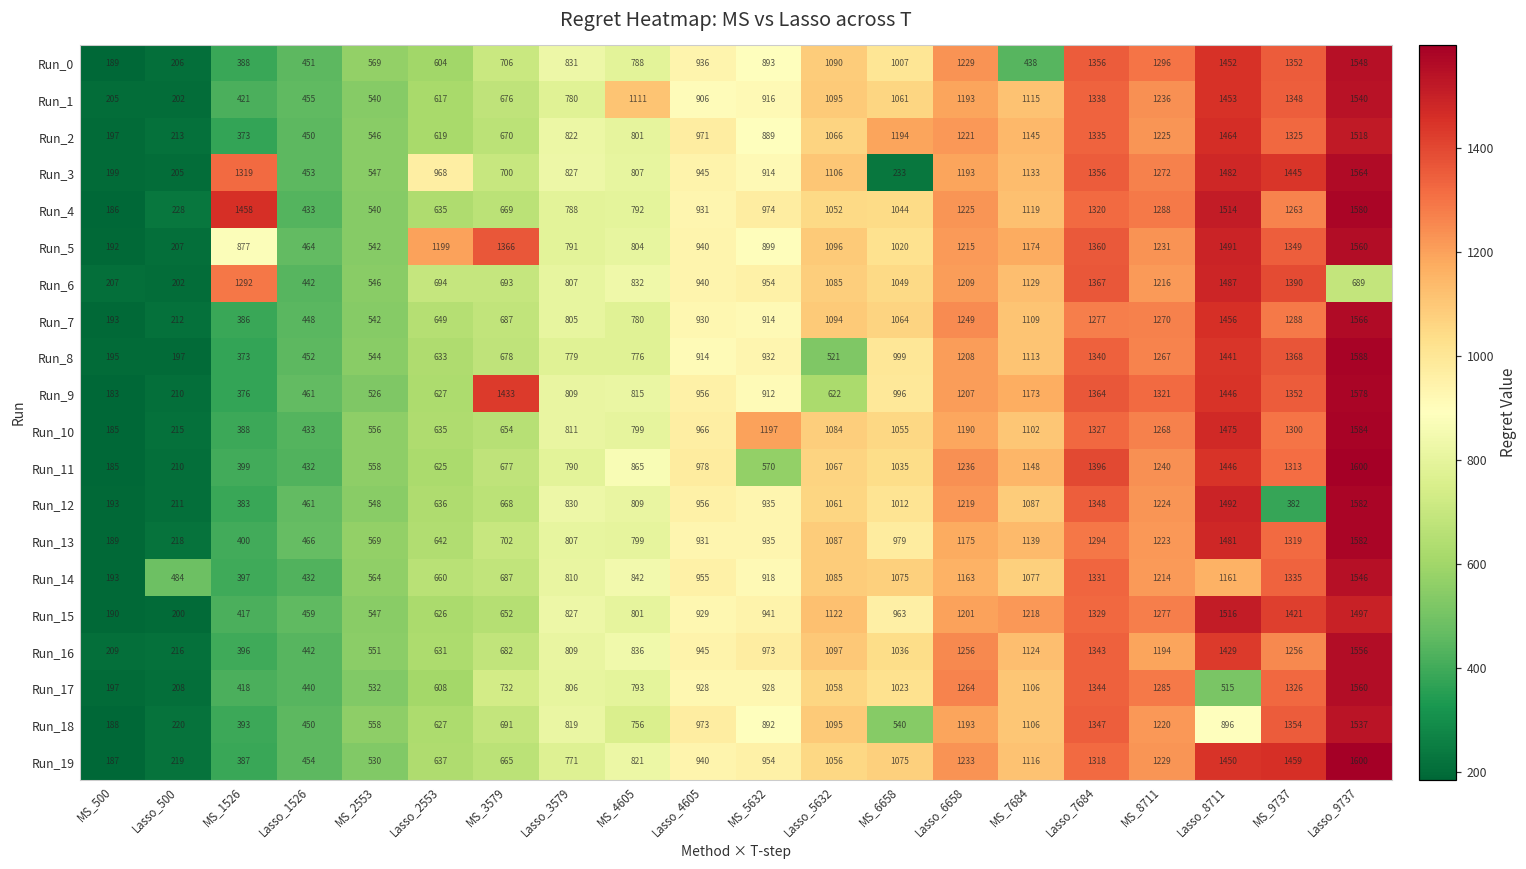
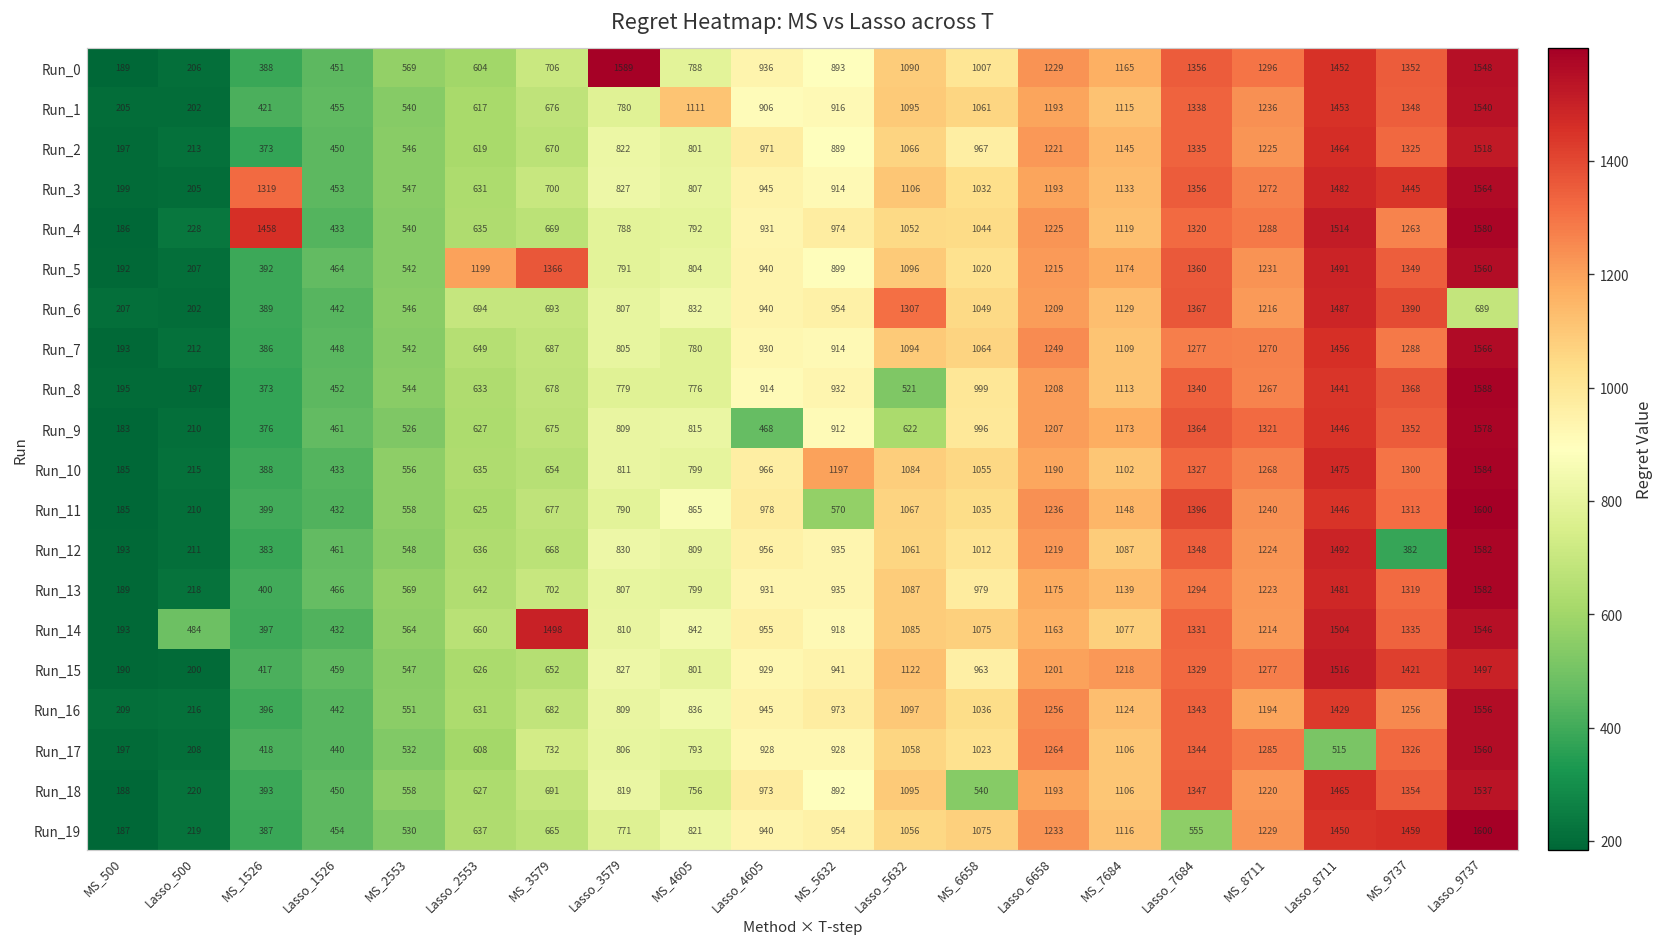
Run_0, Lasso_3579: 831 -> 1589
Run_0, MS_7684: 438 -> 1165
Run_2, MS_6658: 1194 -> 967
Run_3, Lasso_2553: 968 -> 631
Run_3, MS_6658: 233 -> 1032
Run_5, MS_1526: 877 -> 392
Run_6, MS_1526: 1292 -> 389
Run_6, Lasso_5632: 1085 -> 1307
Run_9, MS_3579: 1433 -> 675
Run_9, Lasso_4605: 956 -> 468
Run_14, MS_3579: 687 -> 1498
Run_14, Lasso_8711: 1161 -> 1504
Run_18, Lasso_8711: 896 -> 1465
Run_19, Lasso_7684: 1318 -> 555
